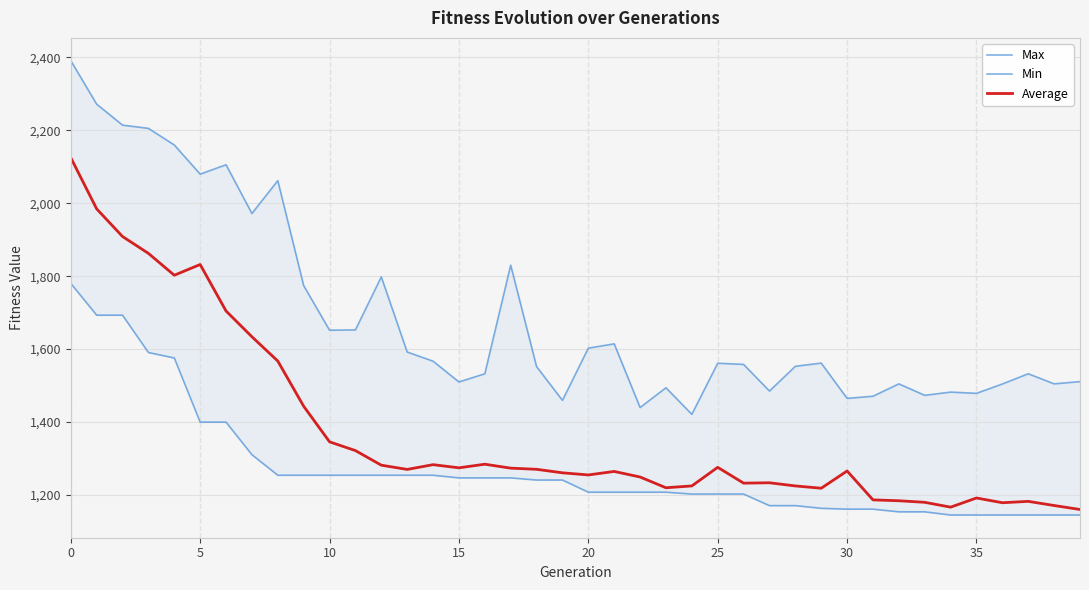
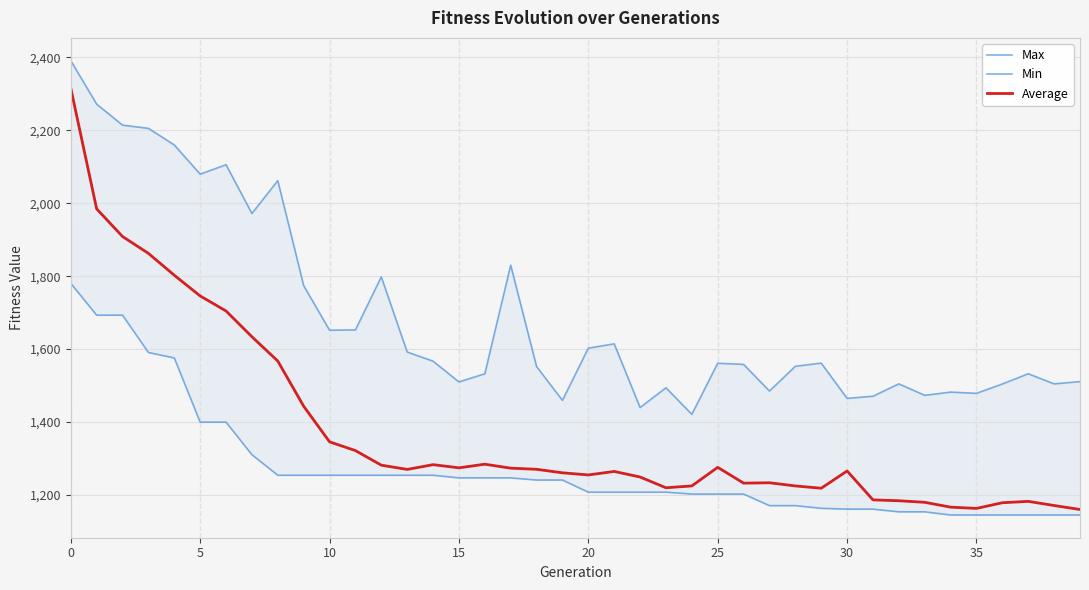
Average, 0: 2,130 -> 2,320
Average, 5: 1,830 -> 1,750
Average, 35: 1,190 -> 1,160
